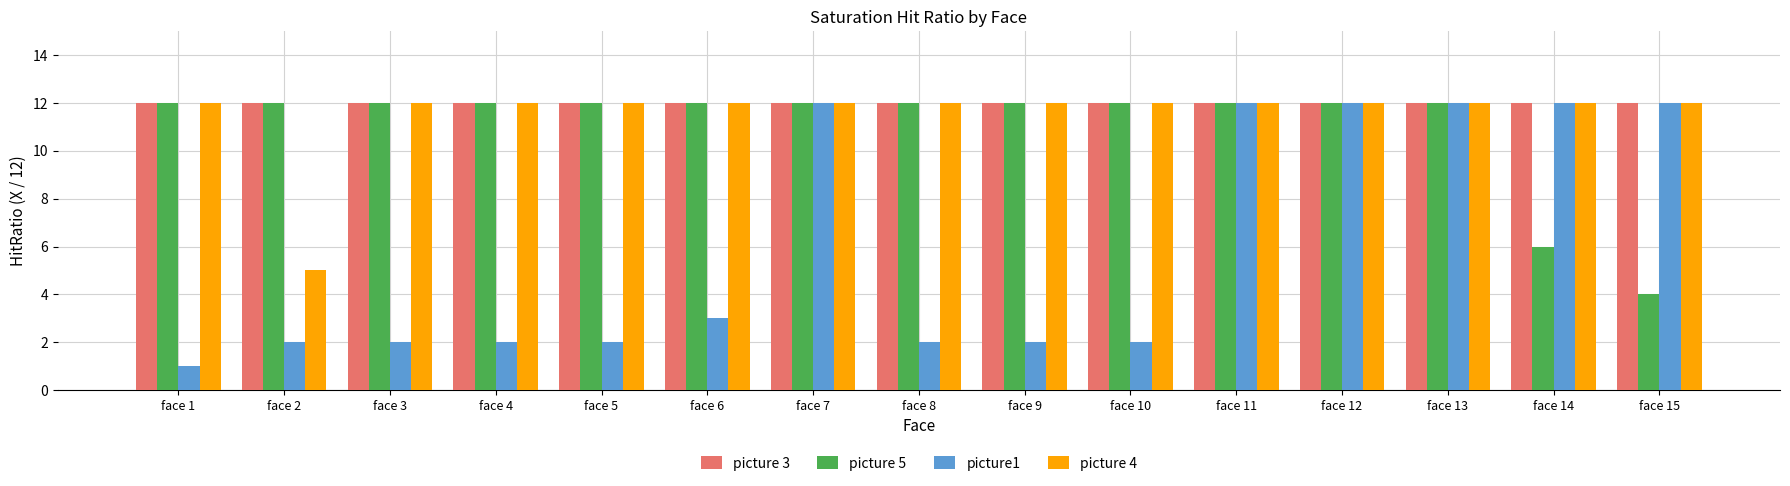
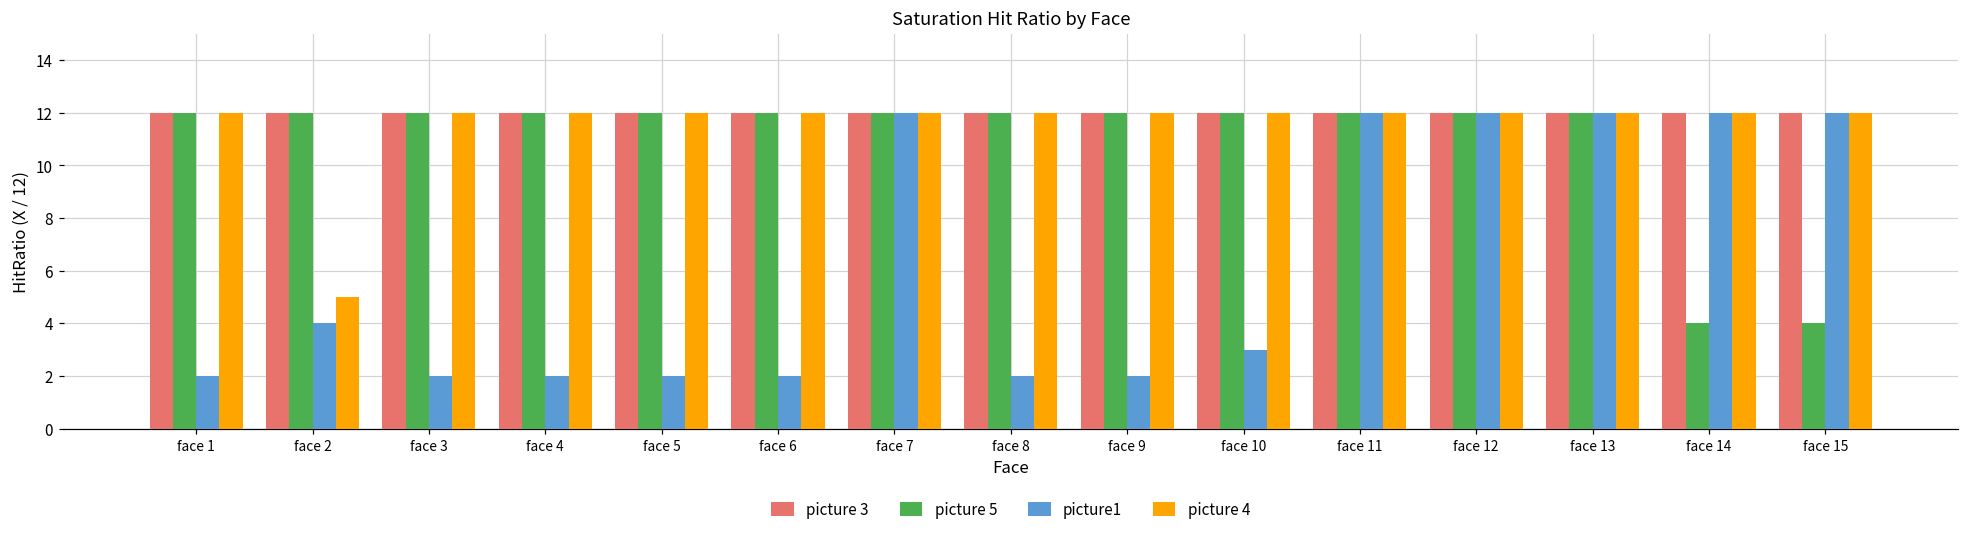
picture1, face 1: 1 -> 2
picture1, face 2: 2 -> 4
picture1, face 6: 3 -> 2
picture1, face 10: 2 -> 3
picture 5, face 14: 6 -> 4
